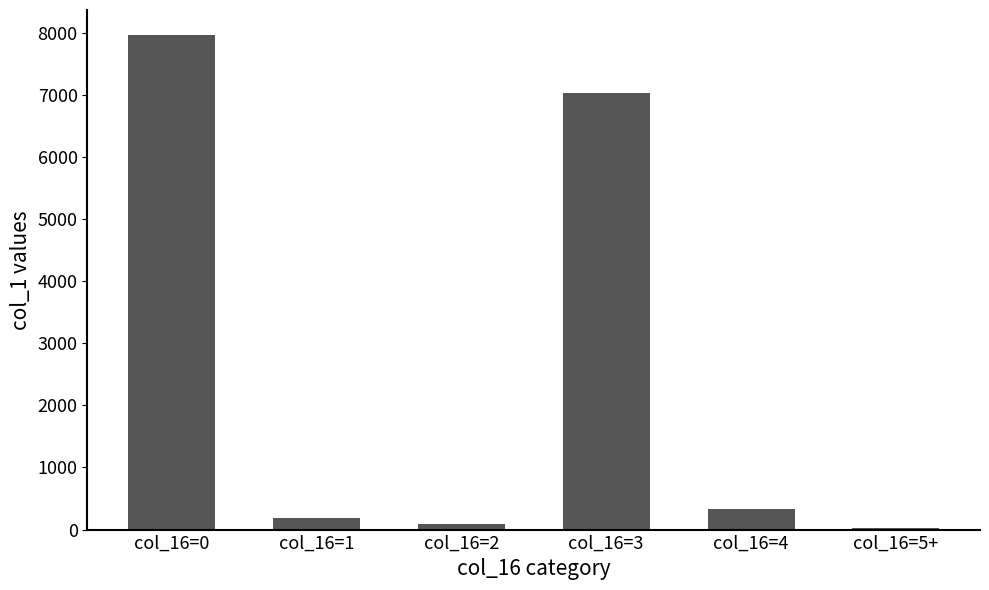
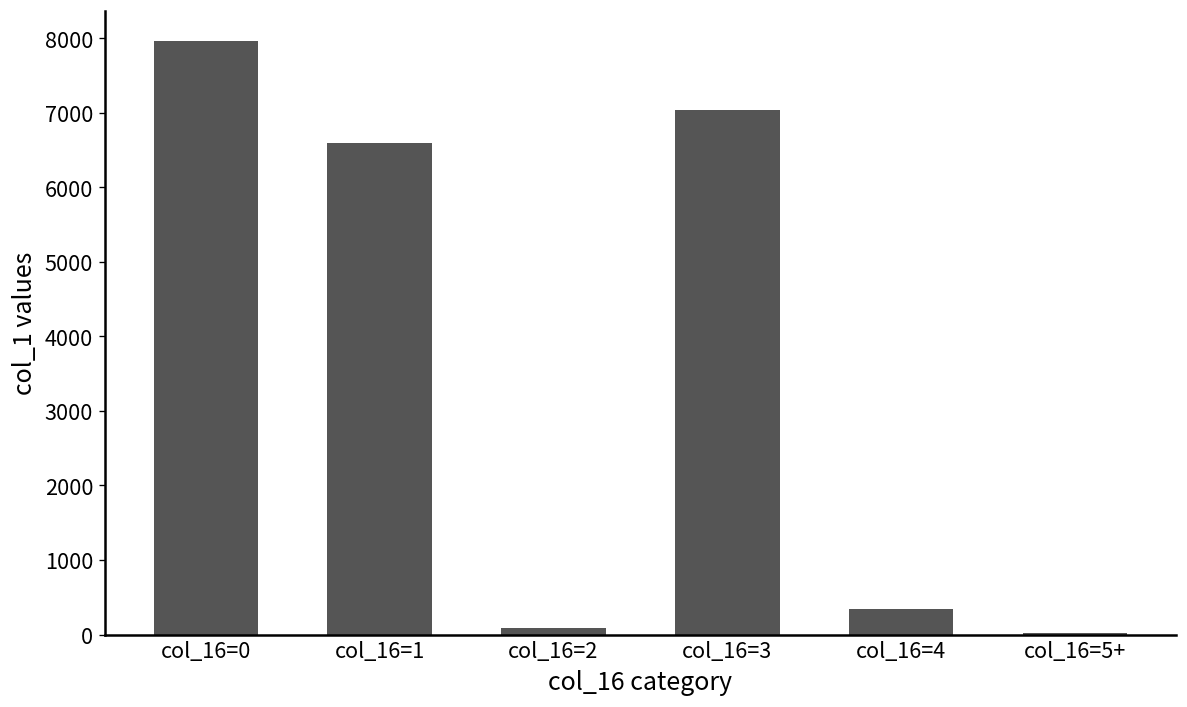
col_16=1: 200 -> 6600
